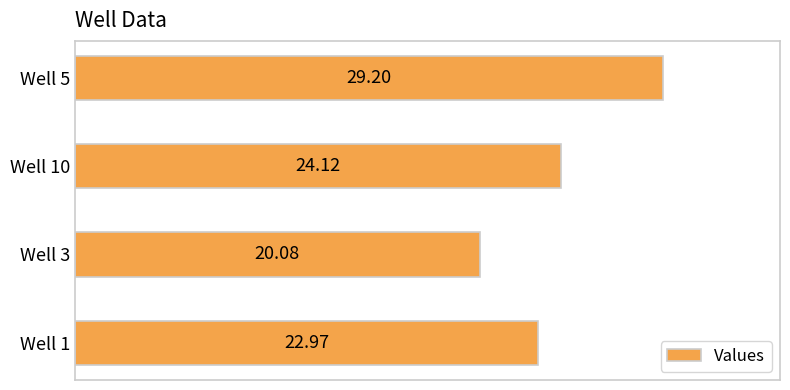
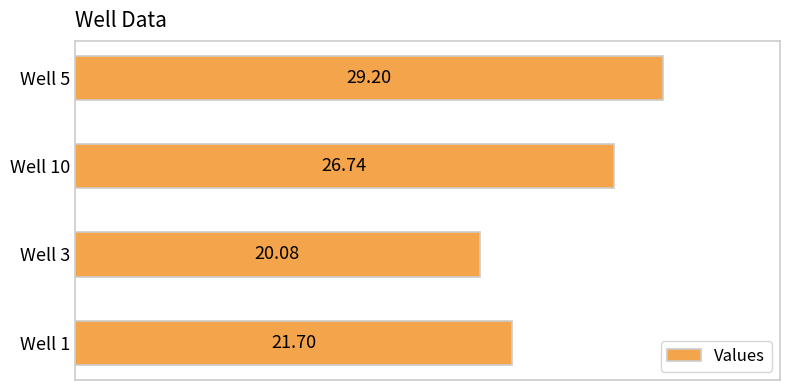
Well 10: 24.12 -> 26.74
Well 1: 22.97 -> 21.70
